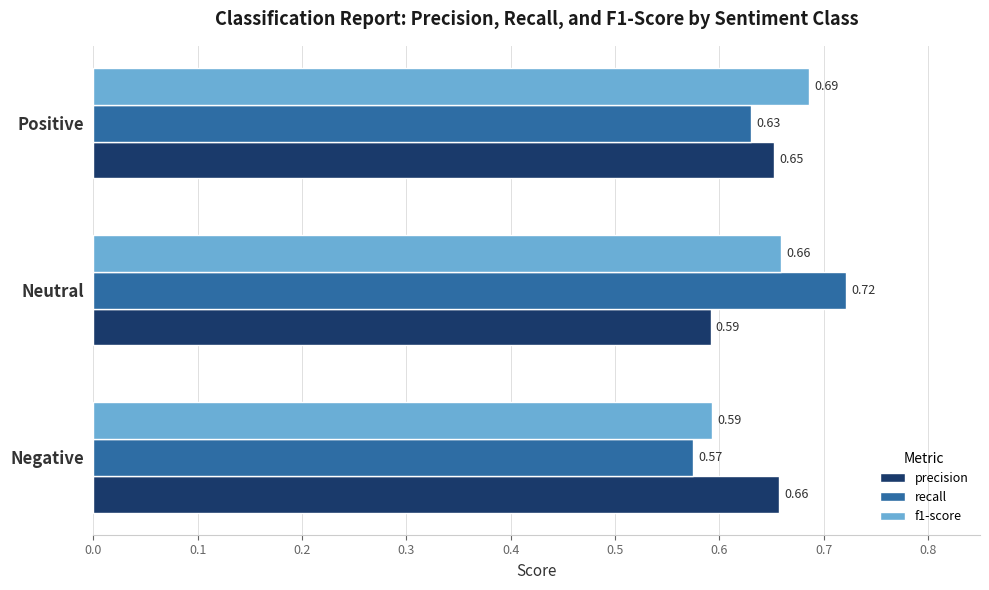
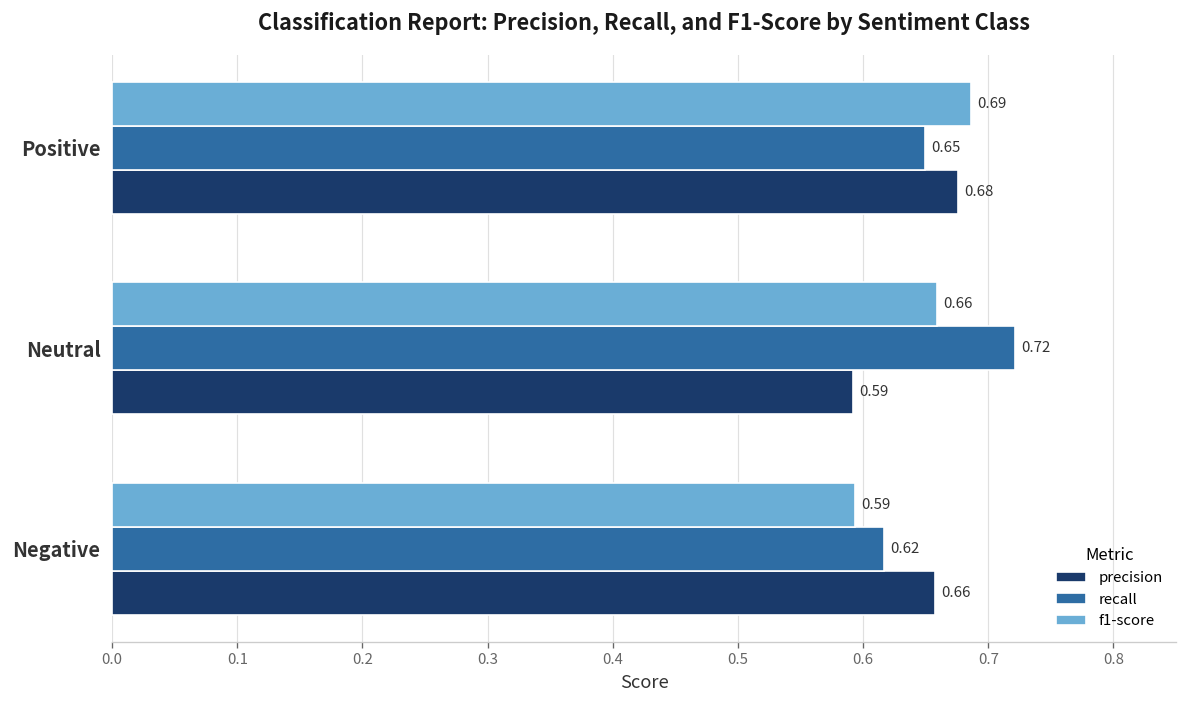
recall, Positive: 0.63 -> 0.65
precision, Positive: 0.65 -> 0.68
recall, Negative: 0.57 -> 0.62
